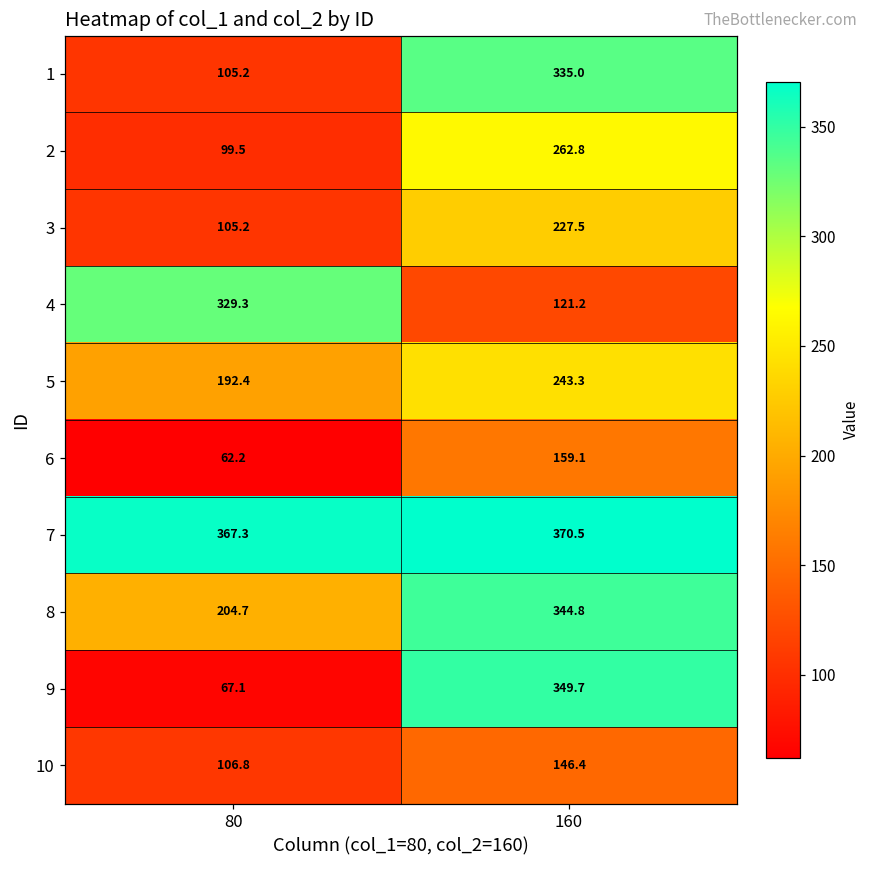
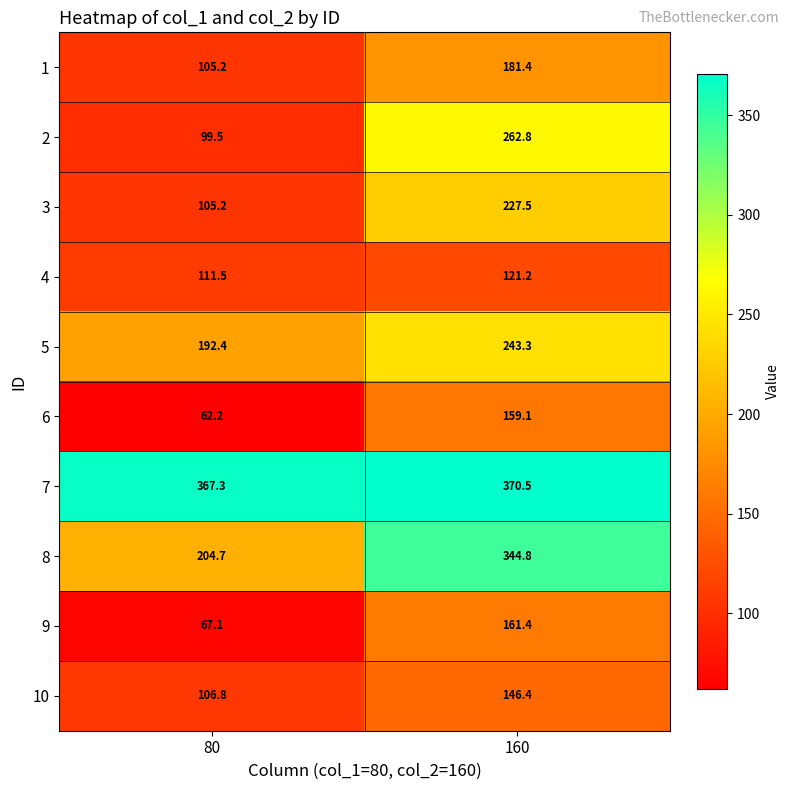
1, 160: 335.0 -> 181.4
4, 80: 329.3 -> 111.5
9, 160: 349.7 -> 161.4
